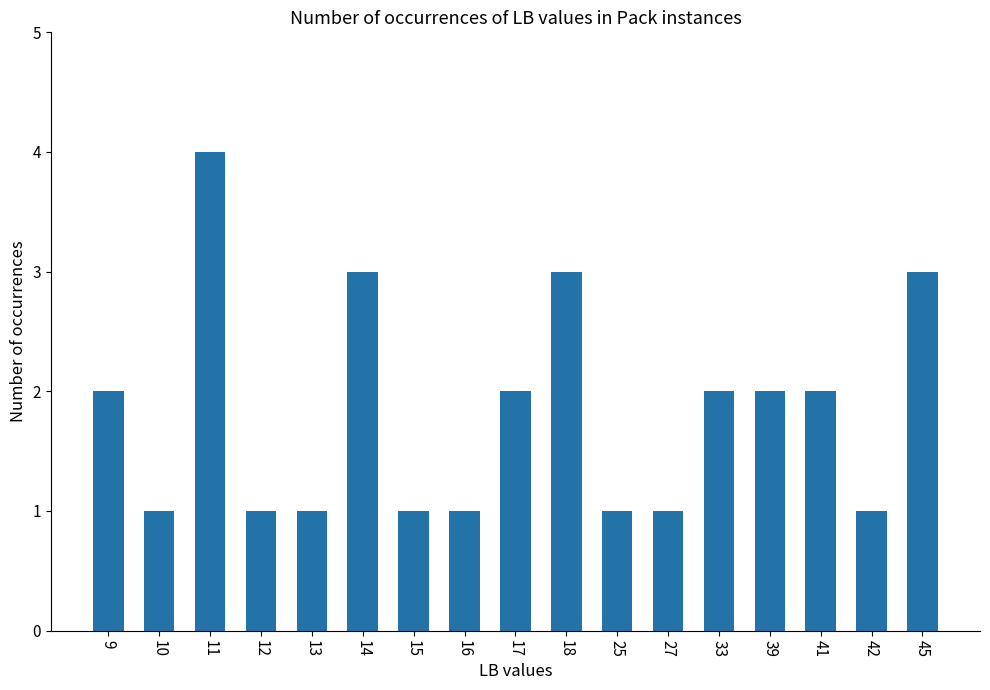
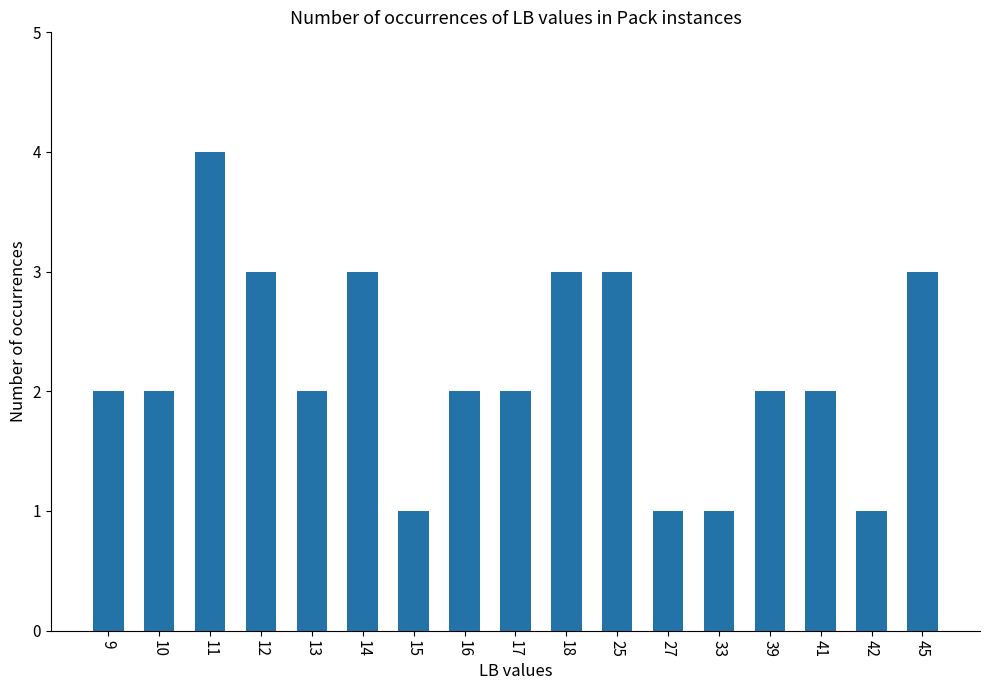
10: 1 -> 2
12: 1 -> 3
13: 1 -> 2
16: 1 -> 2
25: 1 -> 3
33: 2 -> 1
